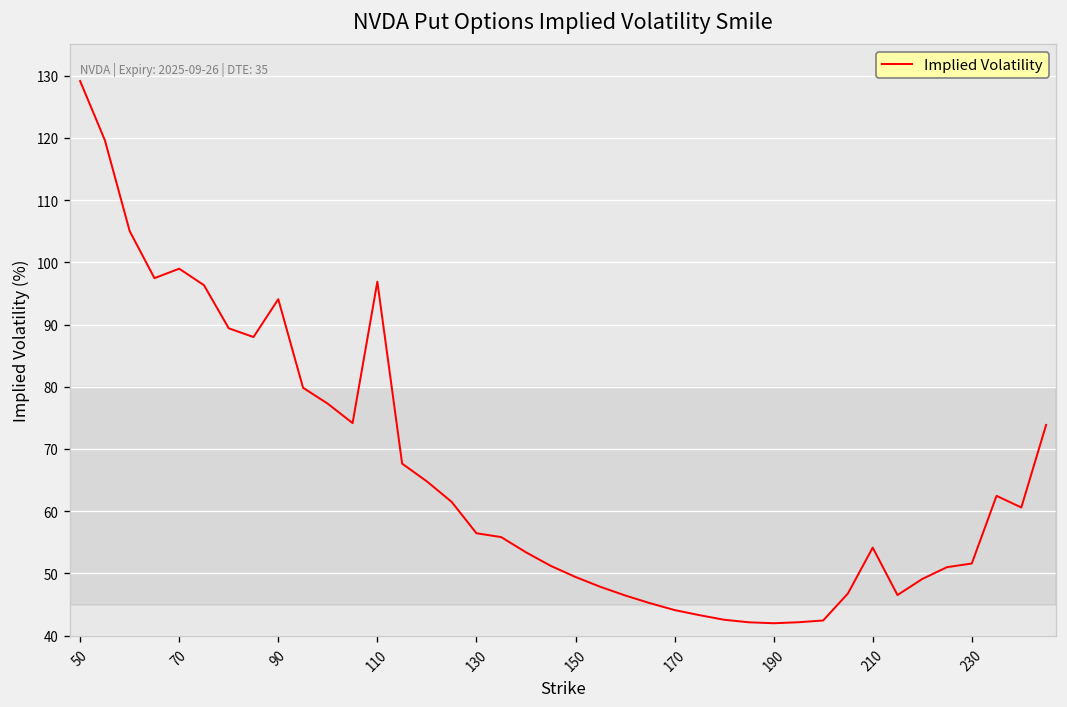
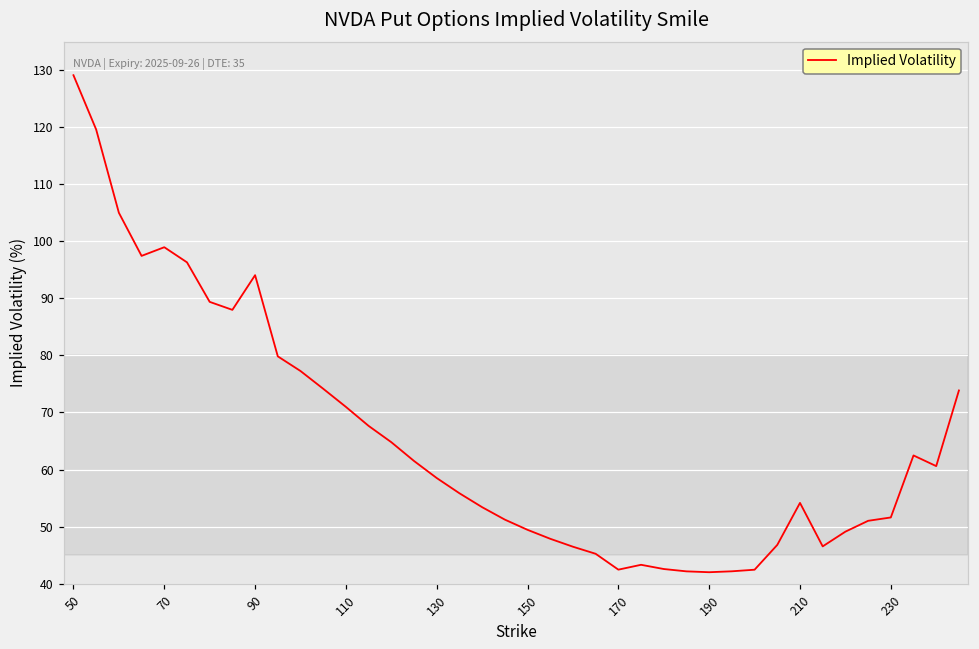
110: 97 -> 71
130: 56 -> 59
170: 44 -> 42
